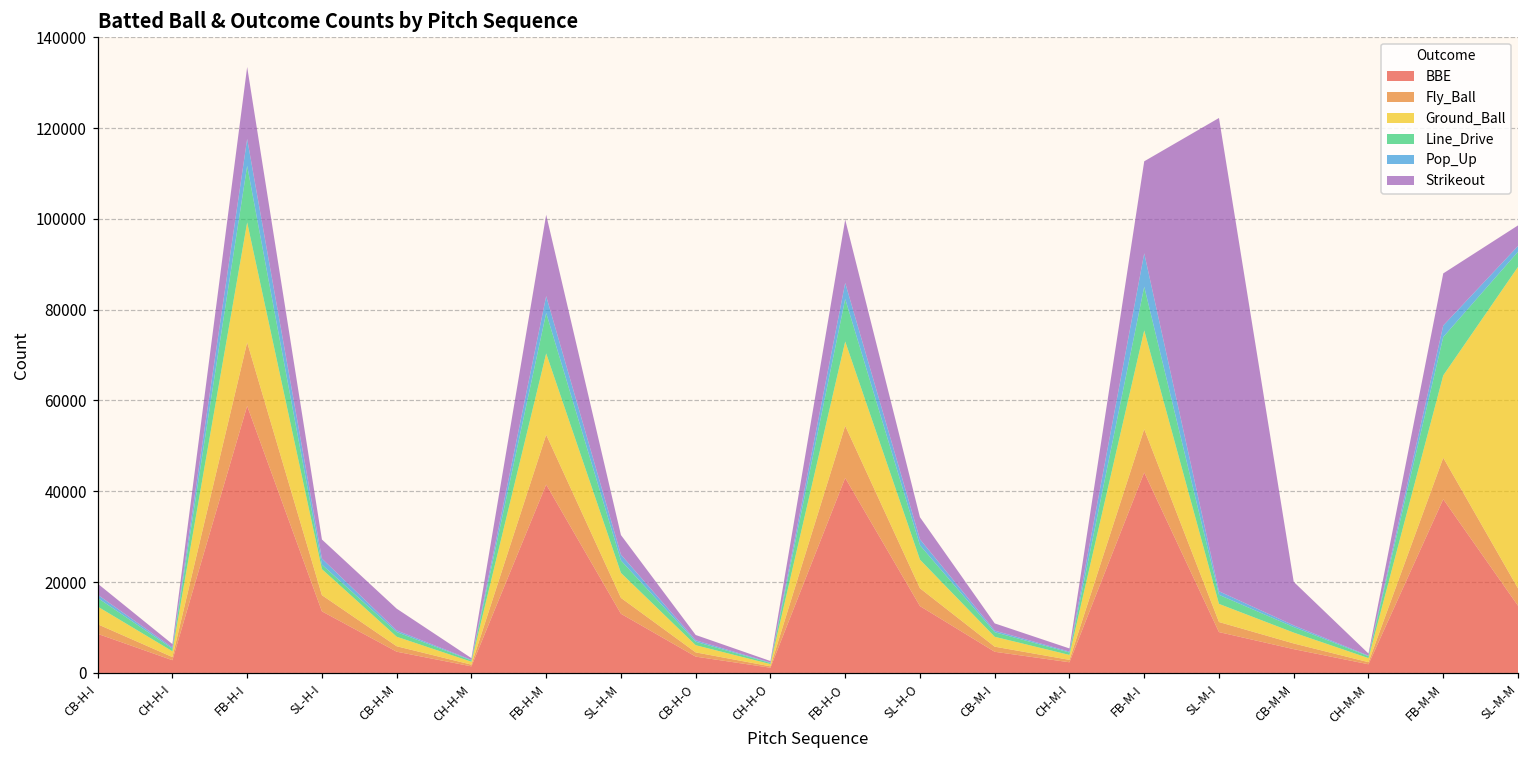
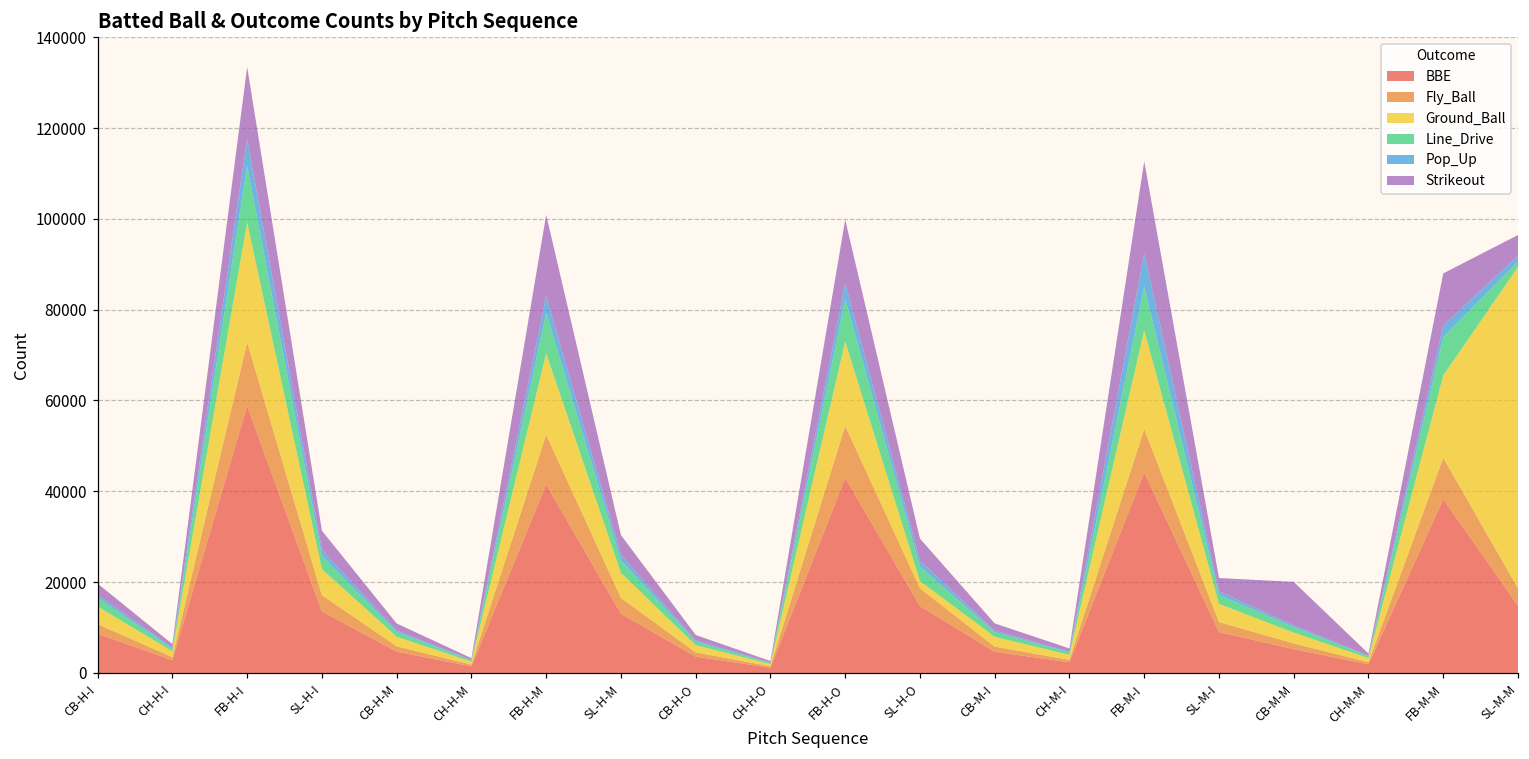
Line_Drive, SL-H-I: 1000 -> 3000
Strikeout, CB-H-M: 5000 -> 2000
Ground_Ball, SL-H-O: 6000 -> 2000
Strikeout, SL-M-I: 104000 -> 3000
Line_Drive, SL-M-M: 3000 -> 1000
